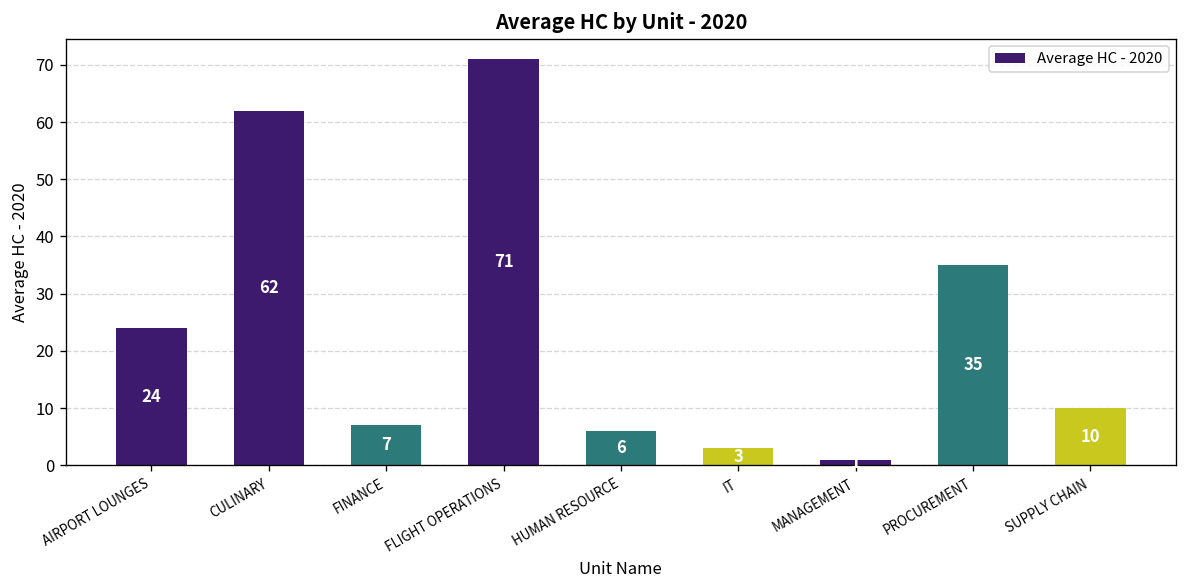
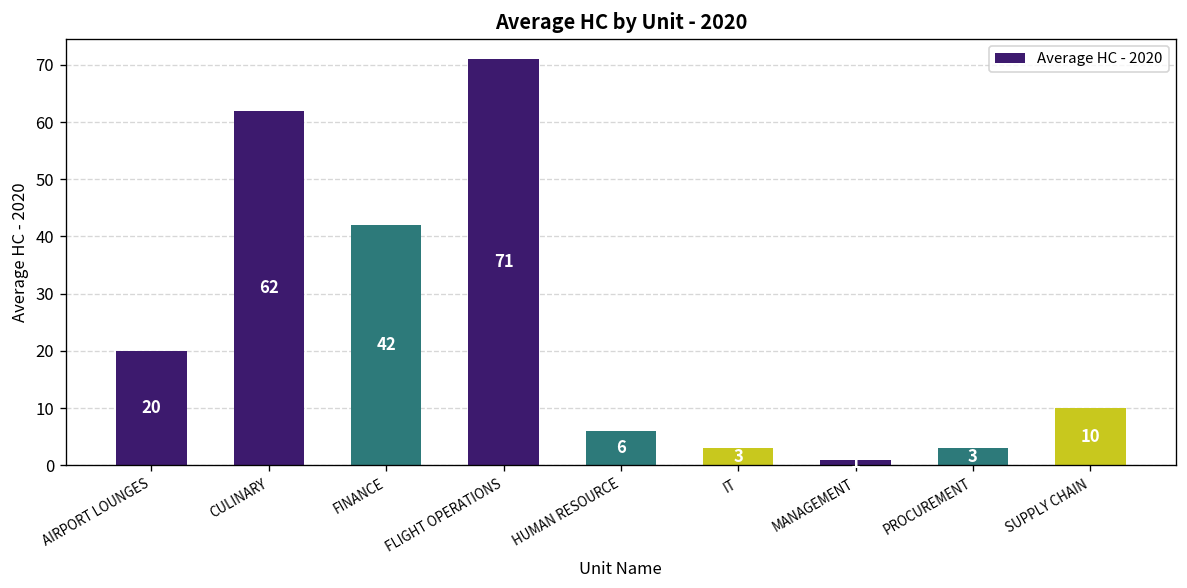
AIRPORT LOUNGES: 24 -> 20
FINANCE: 7 -> 42
PROCUREMENT: 35 -> 3
